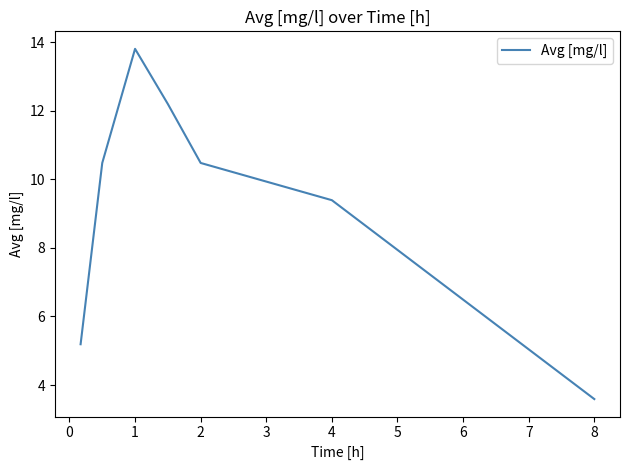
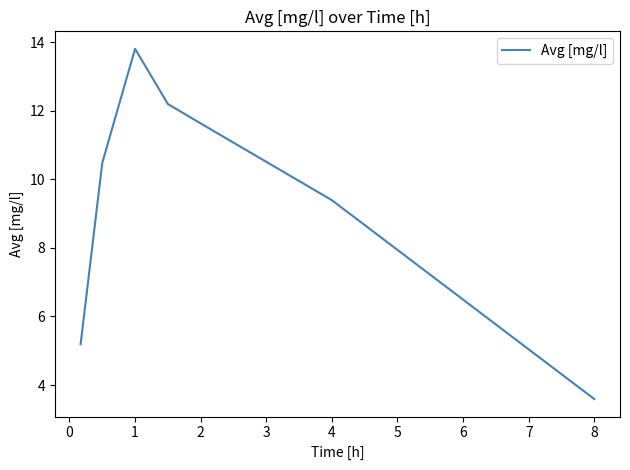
2: 10.5 -> 11.6
